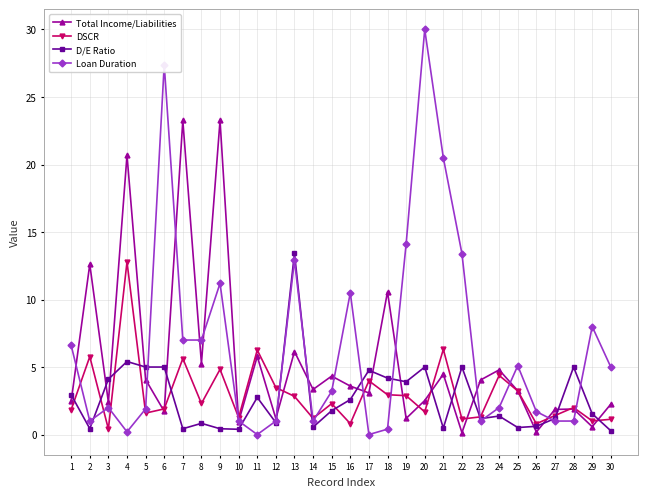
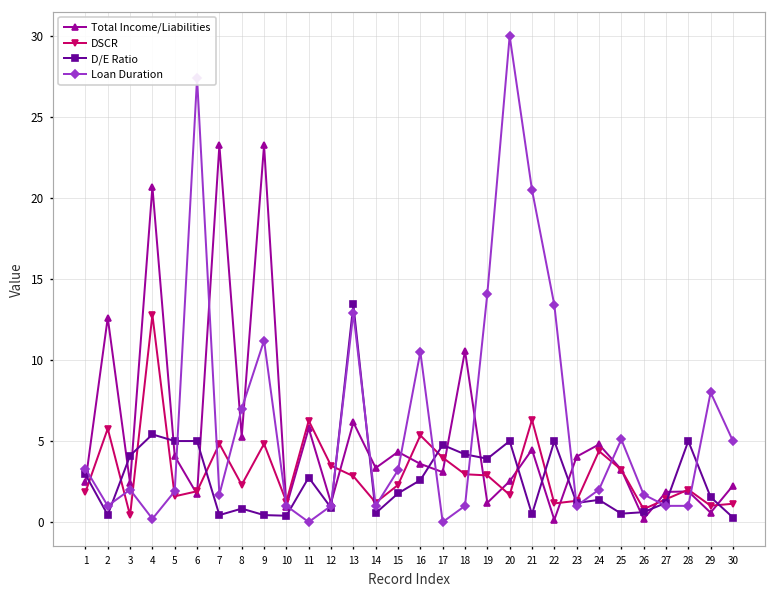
Loan Duration, 1: 6.6 -> 3.3
DSCR, 7: 5.6 -> 4.8
Loan Duration, 7: 7.0 -> 1.7
DSCR, 16: 0.8 -> 5.4
Loan Duration, 18: 0.4 -> 1.0
